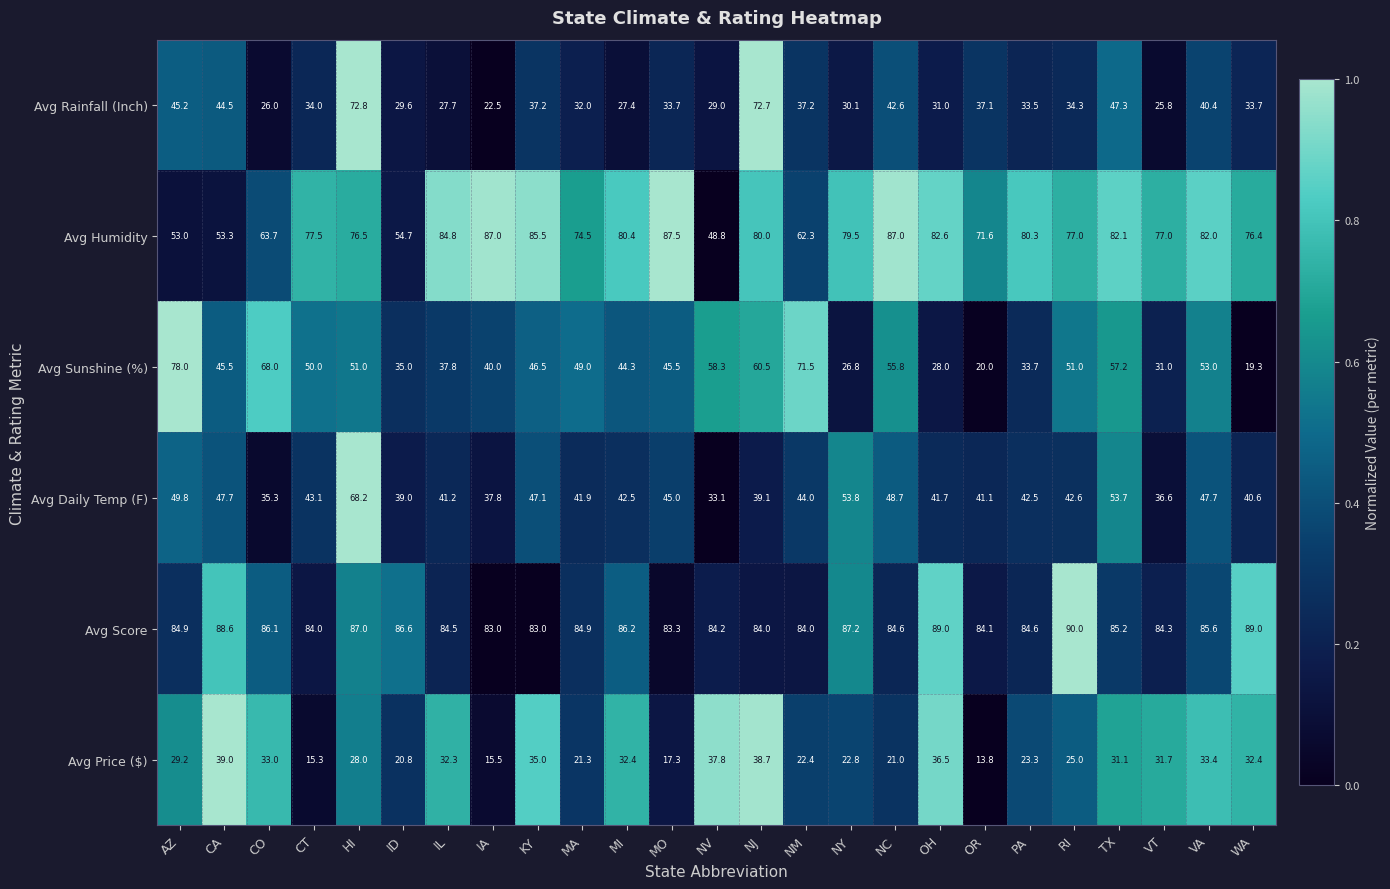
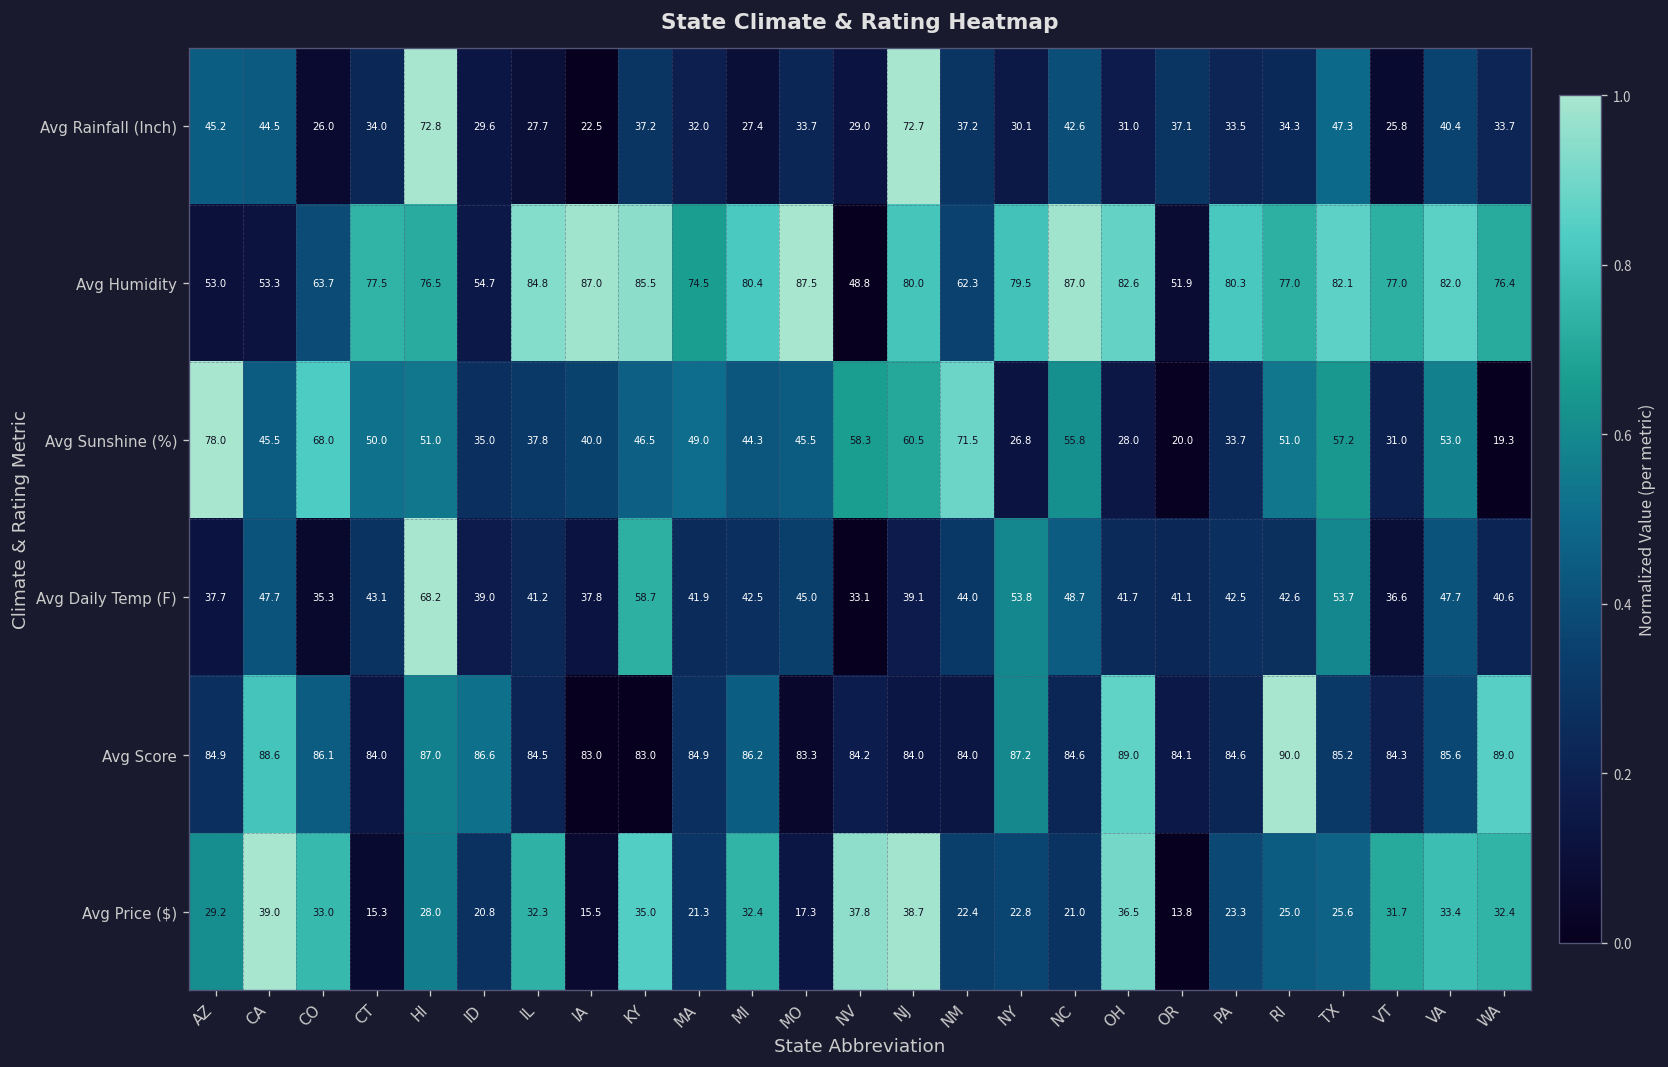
Avg Humidity, OR: 71.6 -> 51.9
Avg Daily Temp (F), AZ: 49.8 -> 37.7
Avg Daily Temp (F), KY: 47.1 -> 58.7
Avg Price ($), TX: 31.1 -> 25.6
